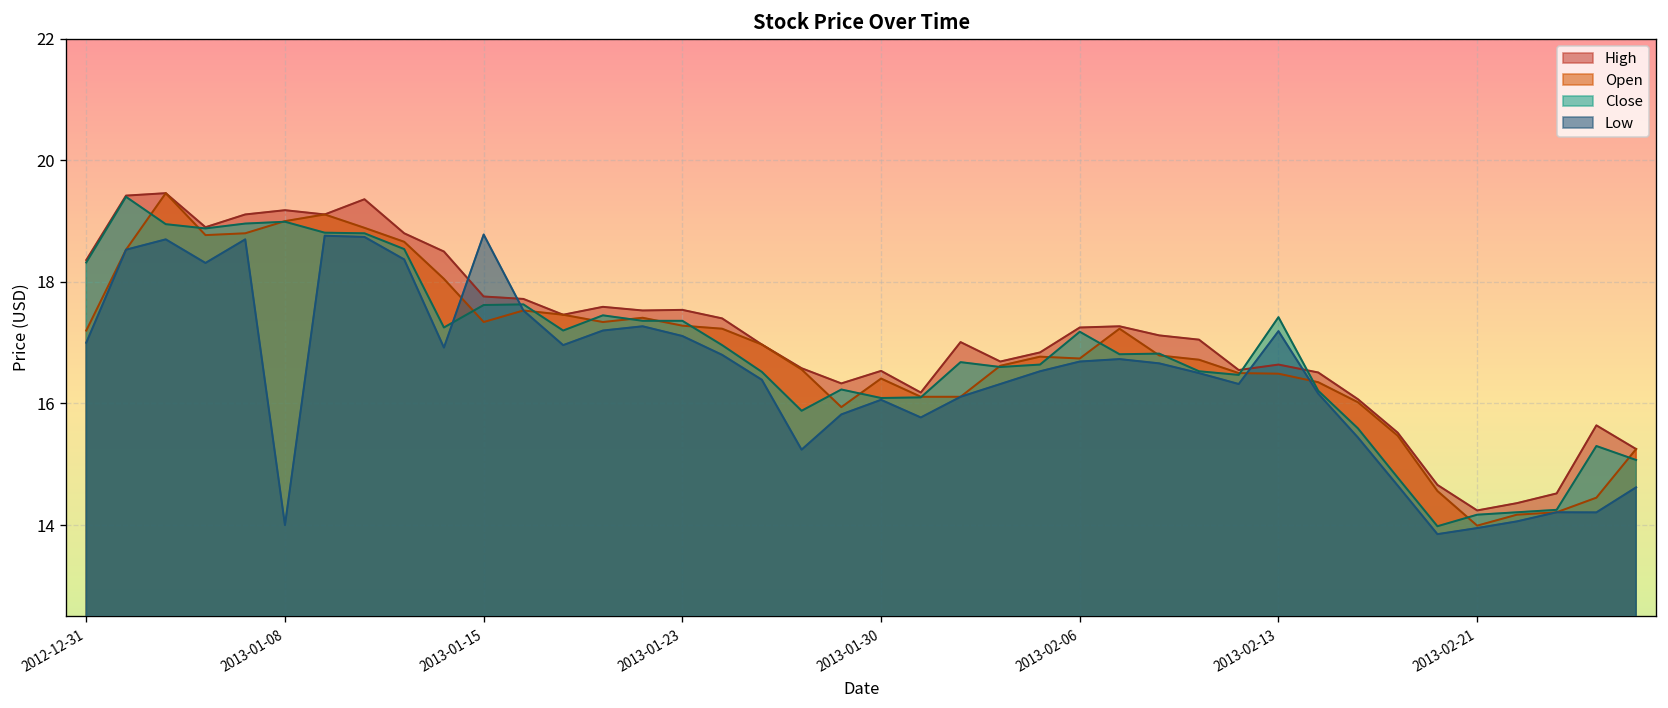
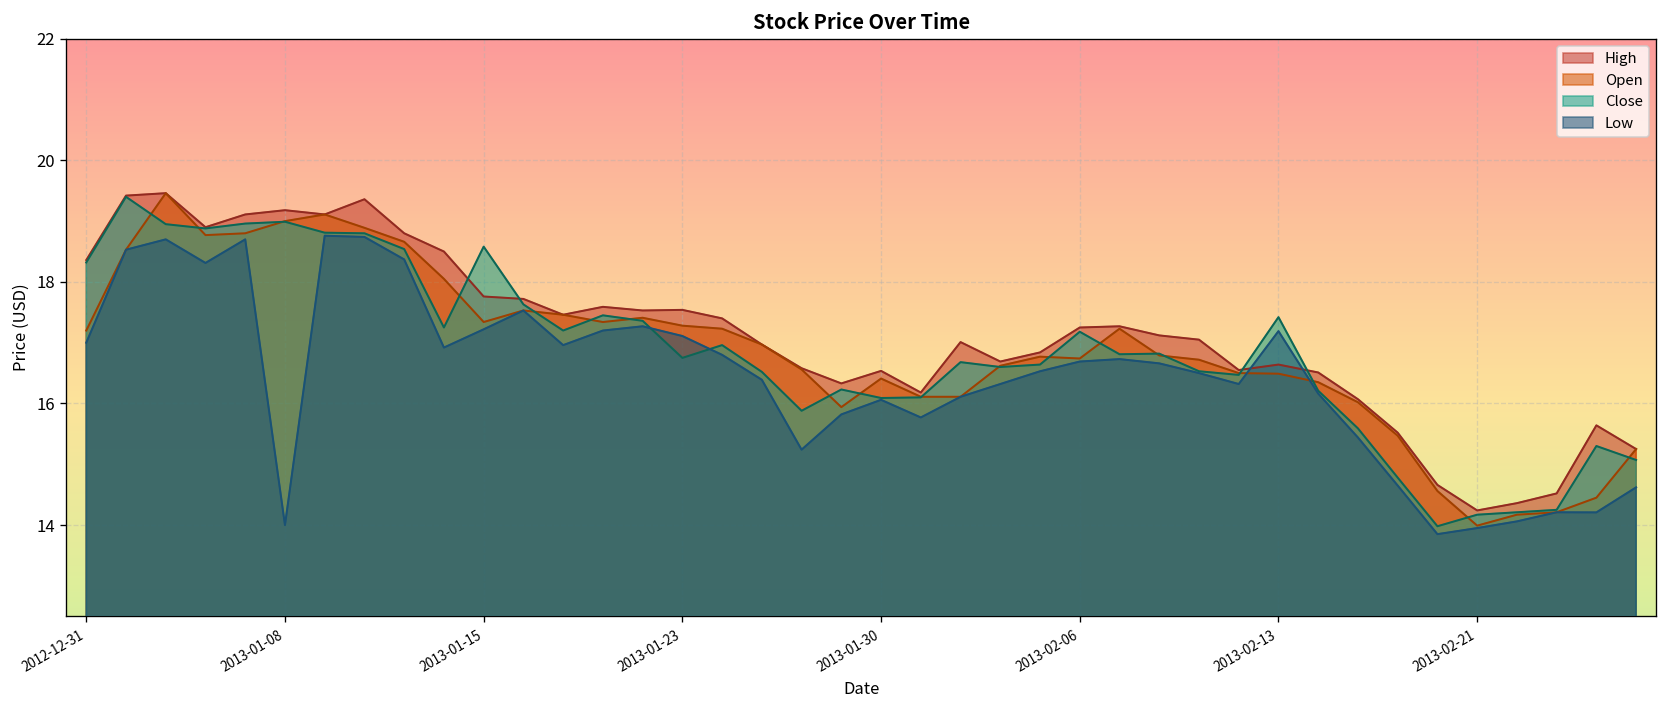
Close, 2013-01-15: 17.6 -> 18.6
Low, 2013-01-15: 18.8 -> 17.2
Close, 2013-01-23: 17.4 -> 16.8
